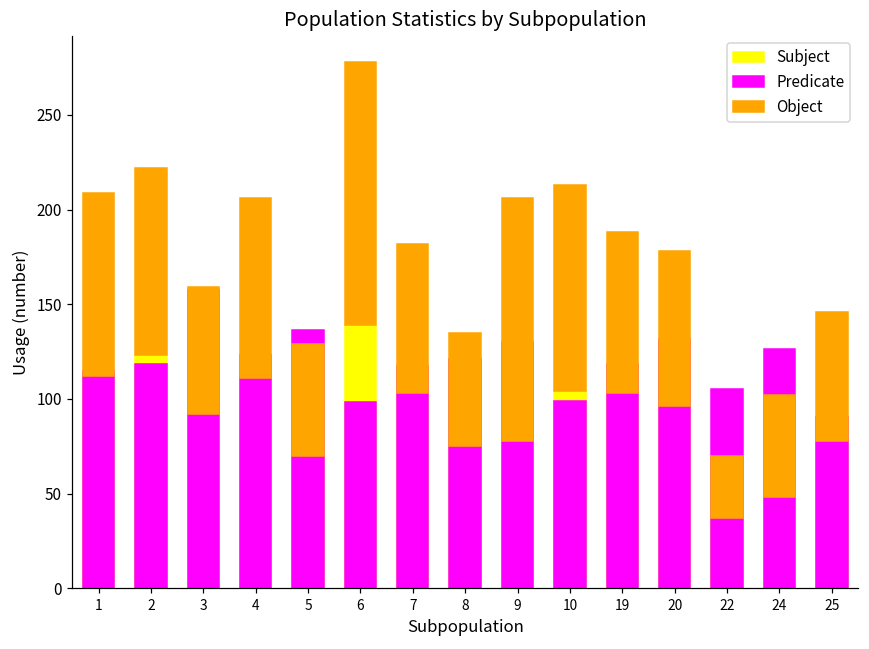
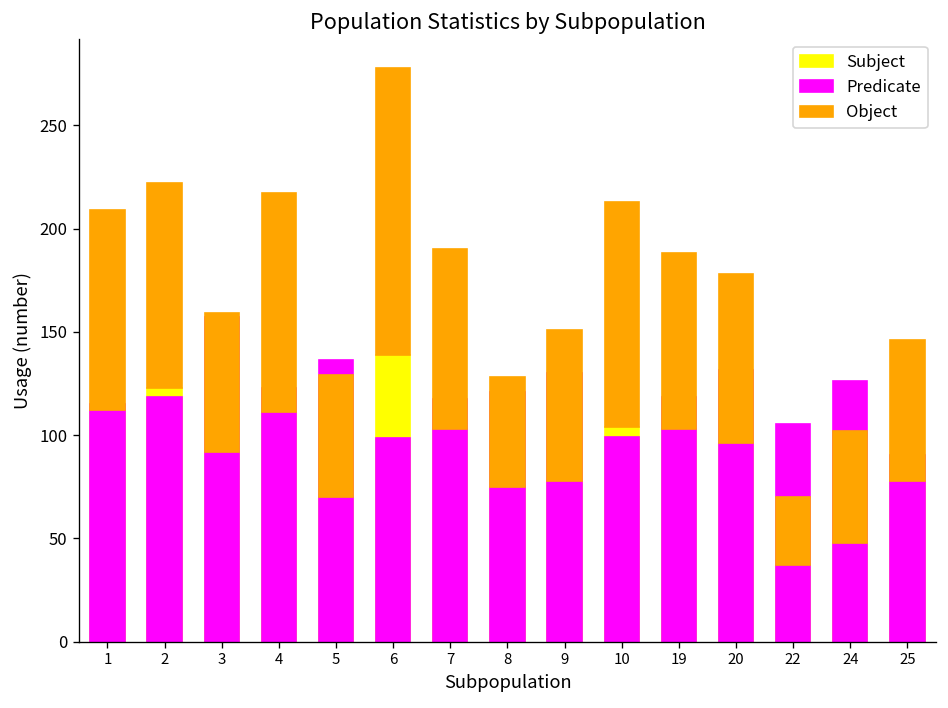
Object, 4: 95 -> 106
Object, 7: 79 -> 87
Object, 8: 60 -> 53
Object, 9: 128 -> 73
